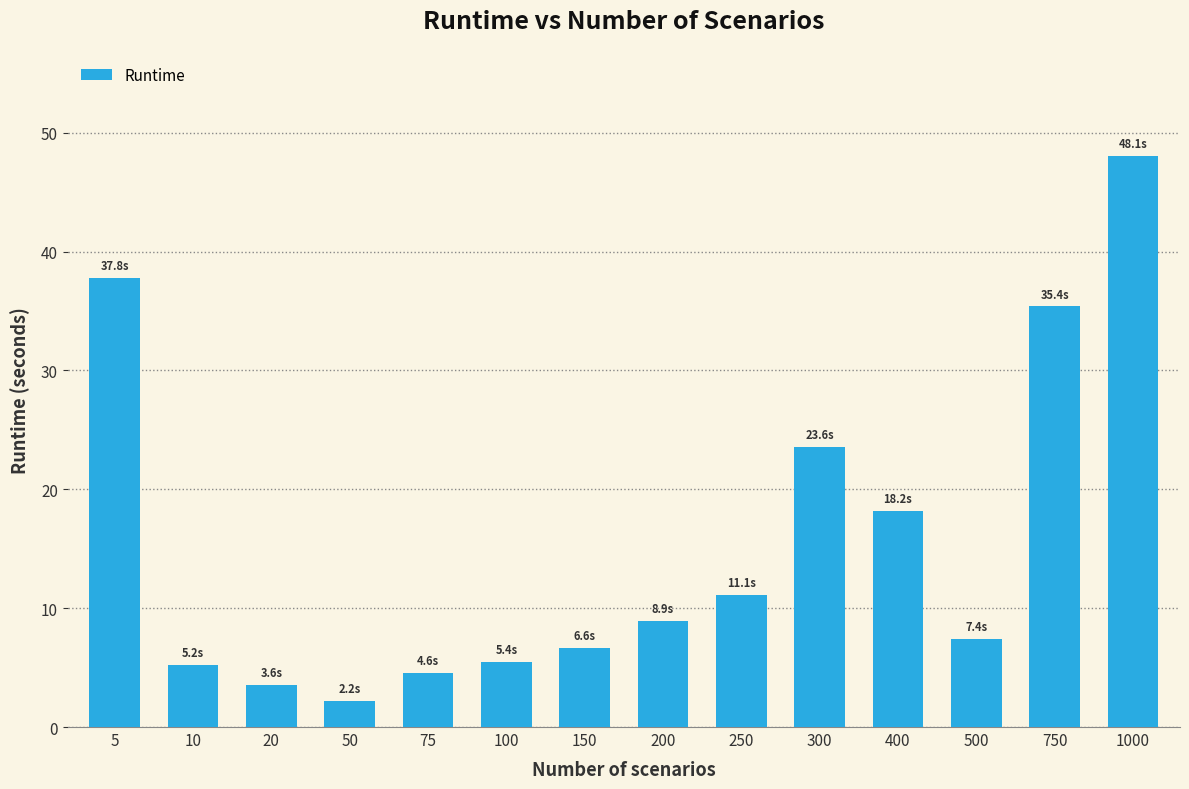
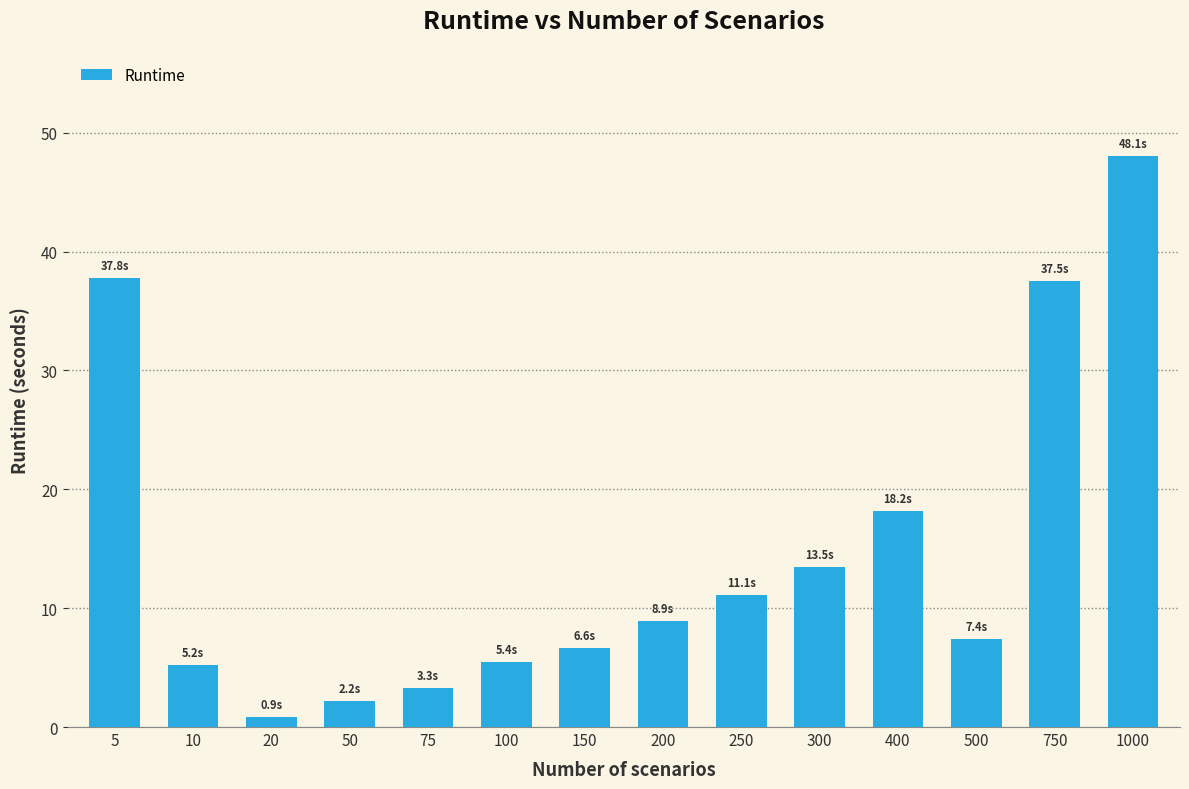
20: 3.6s -> 0.9s
75: 4.6s -> 3.3s
300: 23.6s -> 13.5s
750: 35.4s -> 37.5s
